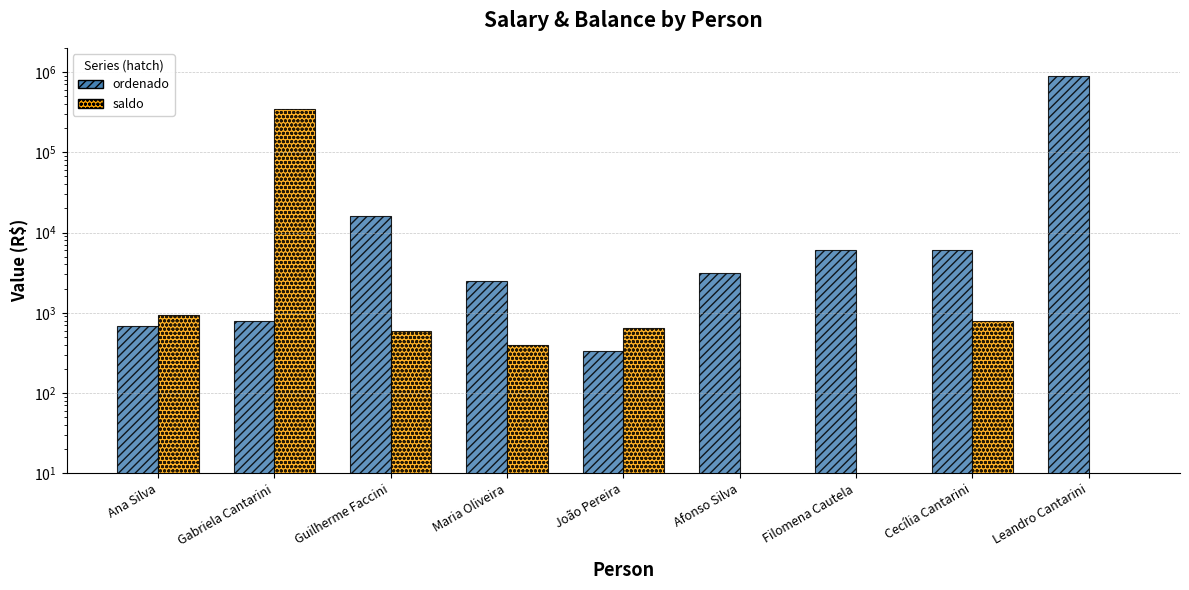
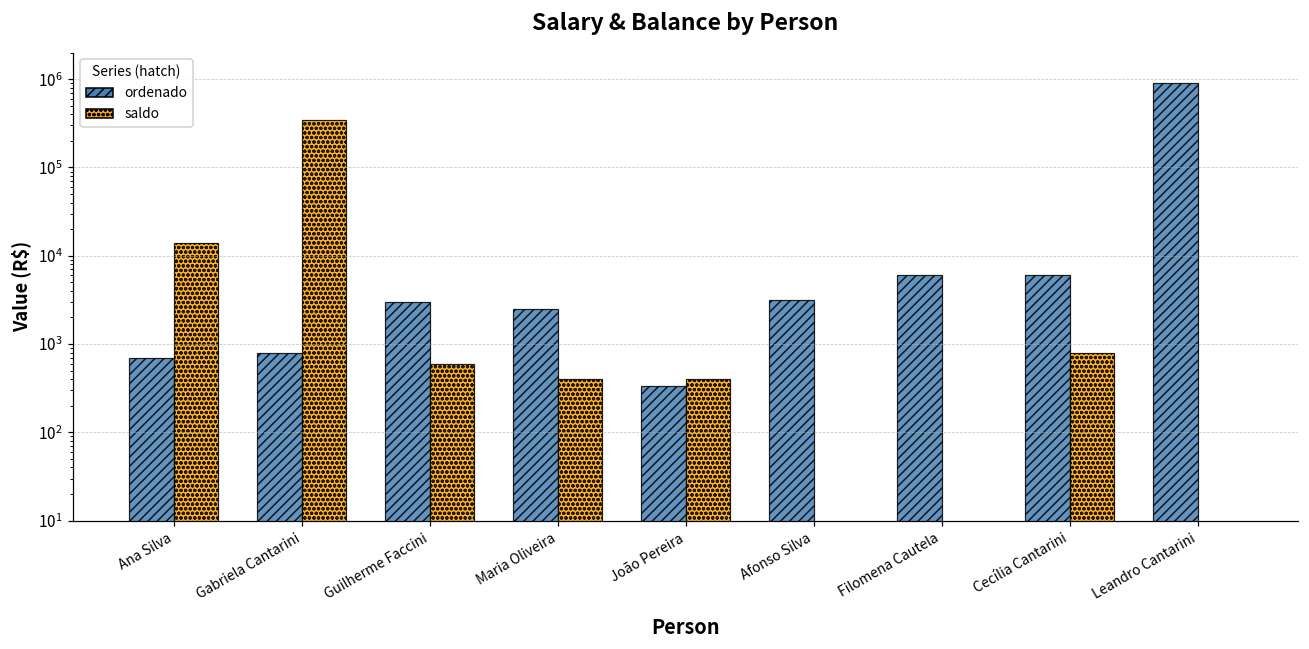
saldo, Ana Silva: 1000 -> 14000
ordenado, Guilherme Faccini: 16000 -> 3000
saldo, João Pereira: 700 -> 400
